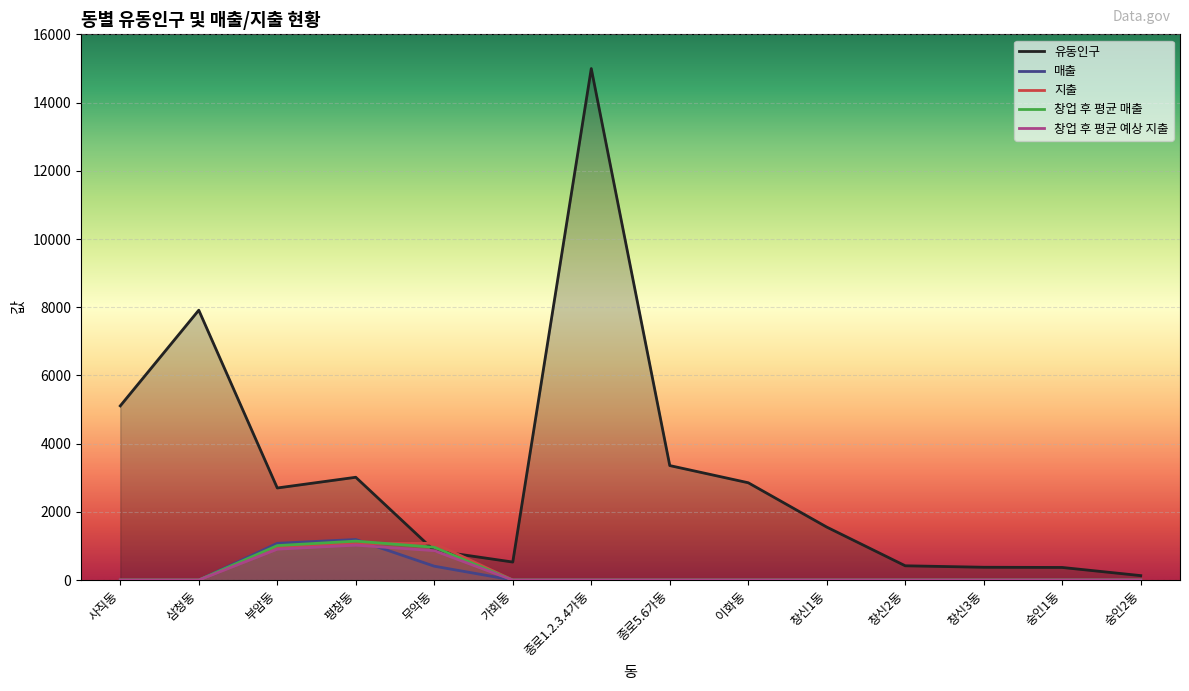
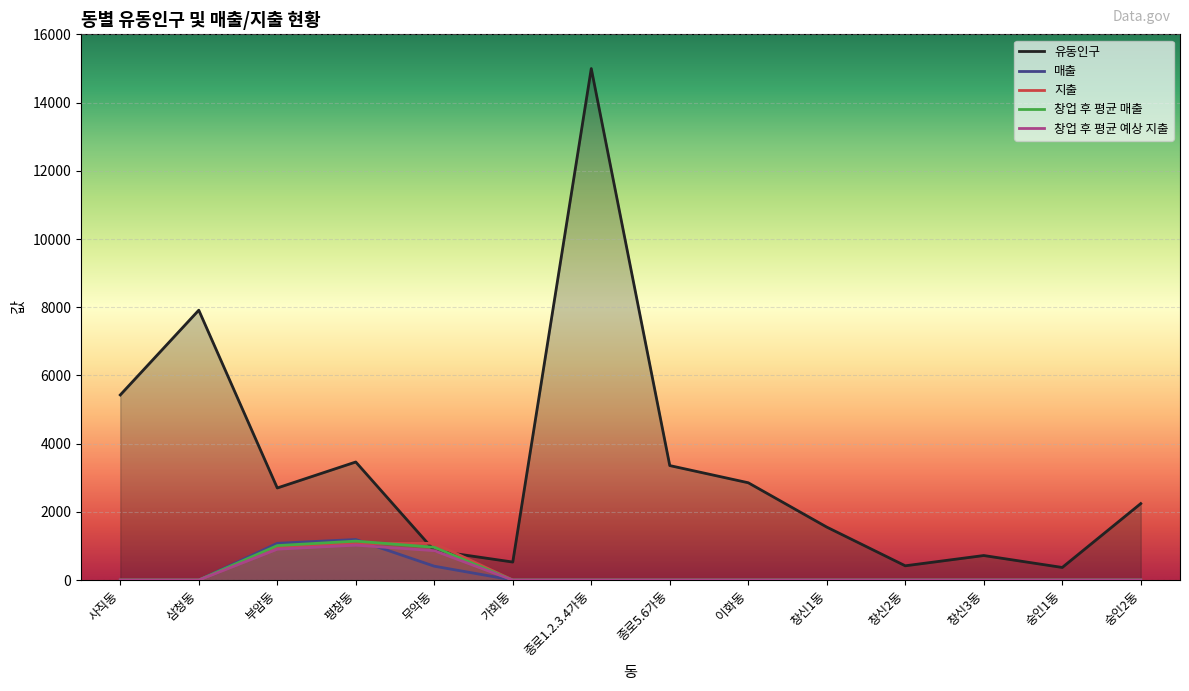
유동인구, 사직동: 5100 -> 5400
유동인구, 평창동: 3000 -> 3500
유동인구, 창신3동: 400 -> 700
유동인구, 숭인2동: 100 -> 2200
